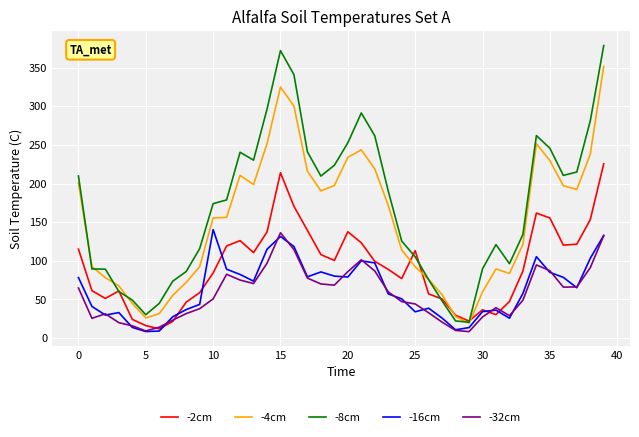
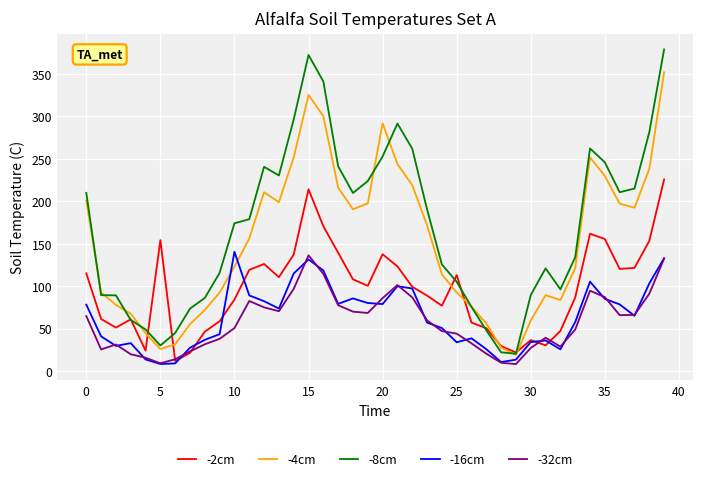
-2cm, 5: 20 -> 150
-4cm, 10: 160 -> 120
-4cm, 20: 230 -> 290
